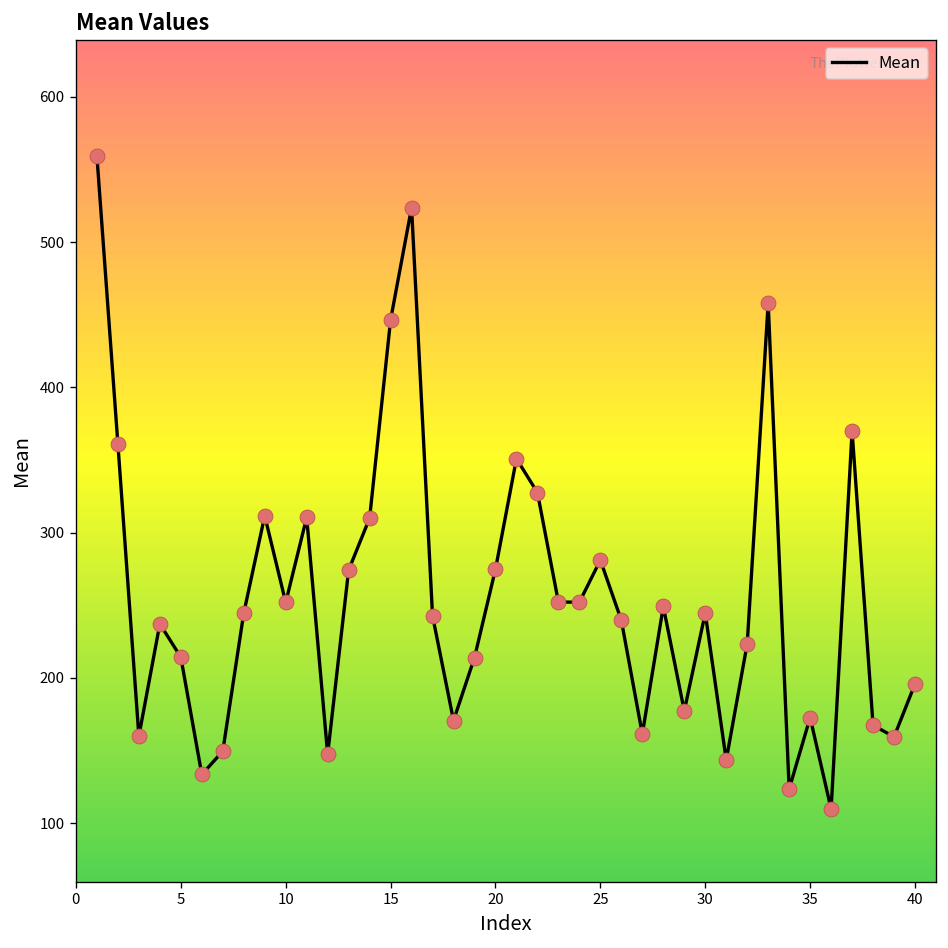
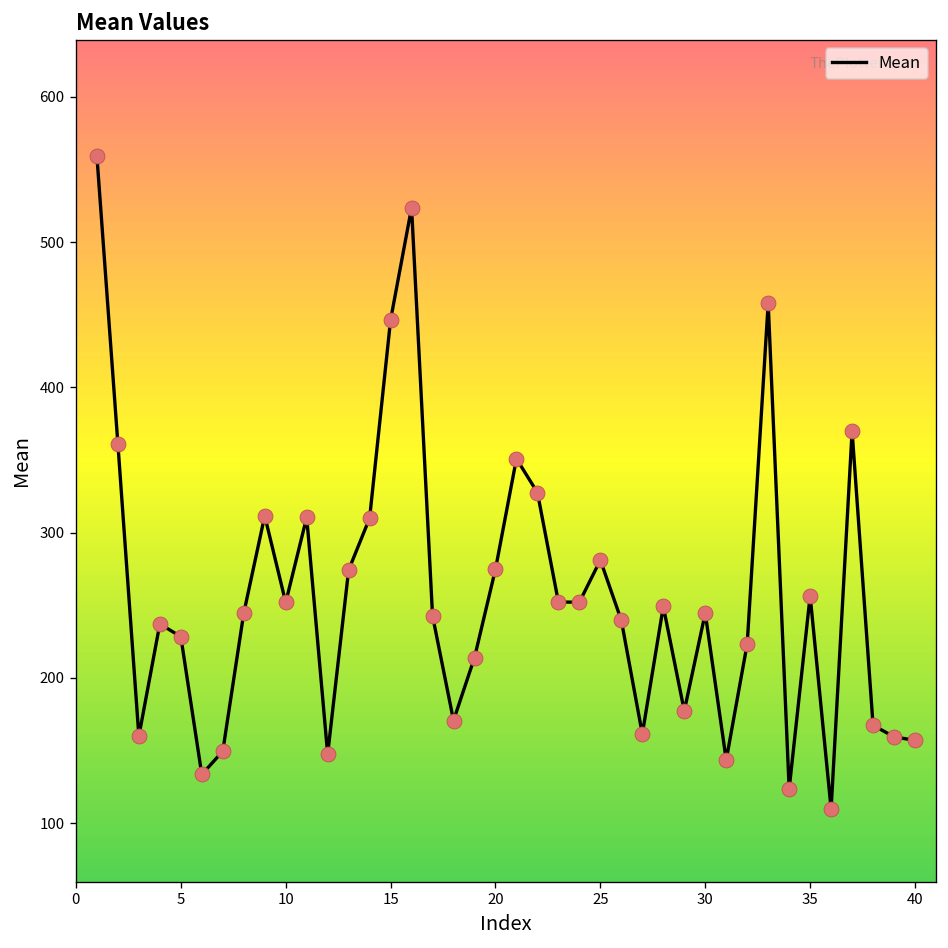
5: 214 -> 228
35: 173 -> 256
40: 196 -> 157
